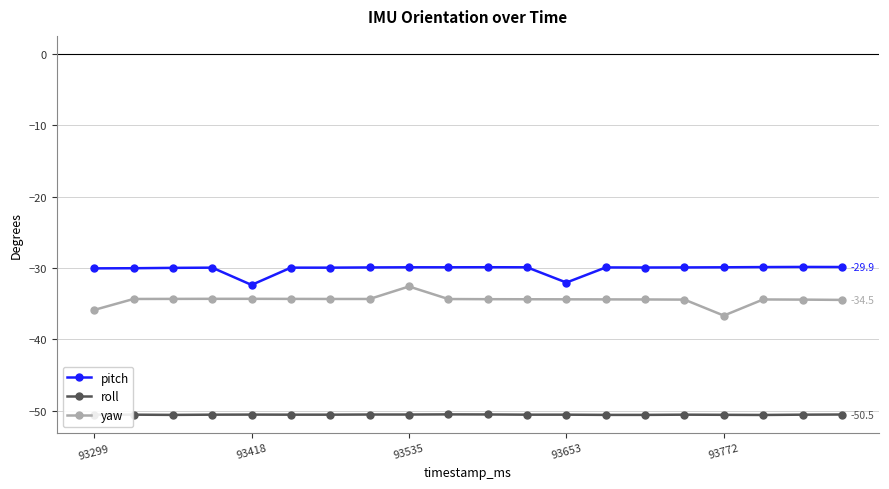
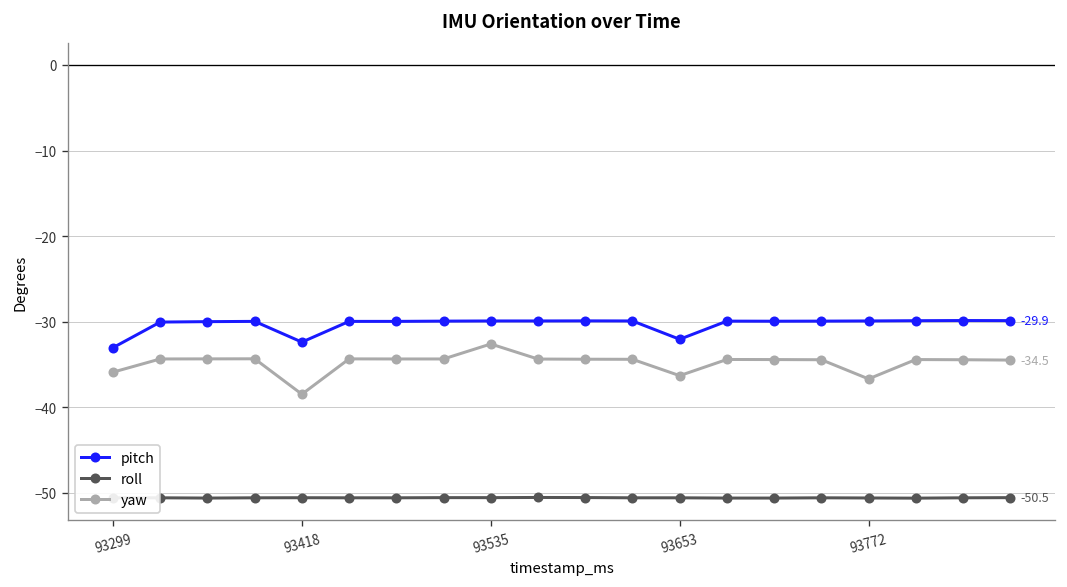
pitch, 93299: -30 -> -33
yaw, 93418: -34 -> -38
yaw, 93653: -34 -> -36
